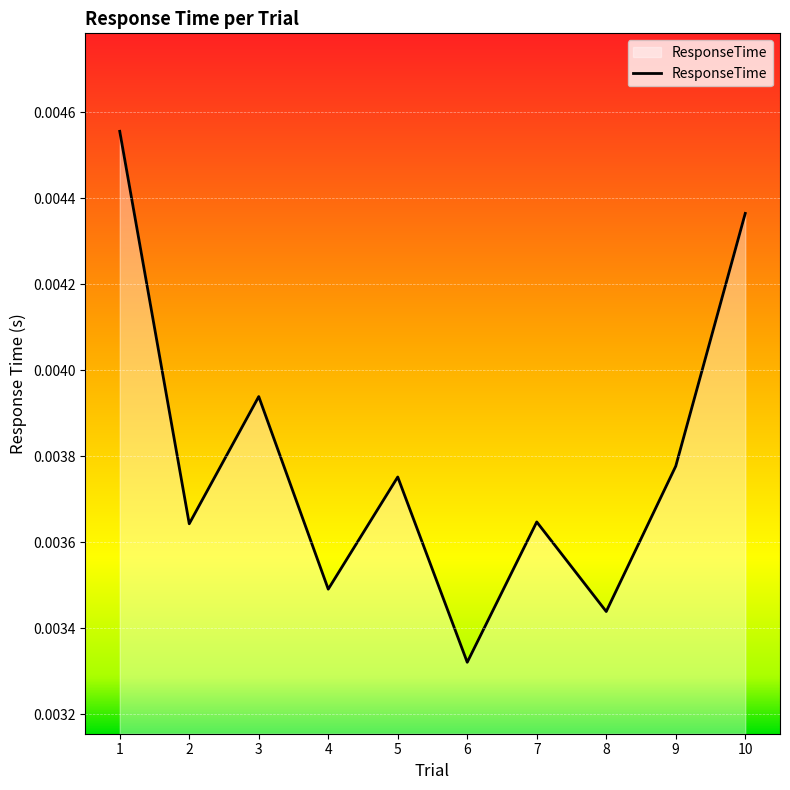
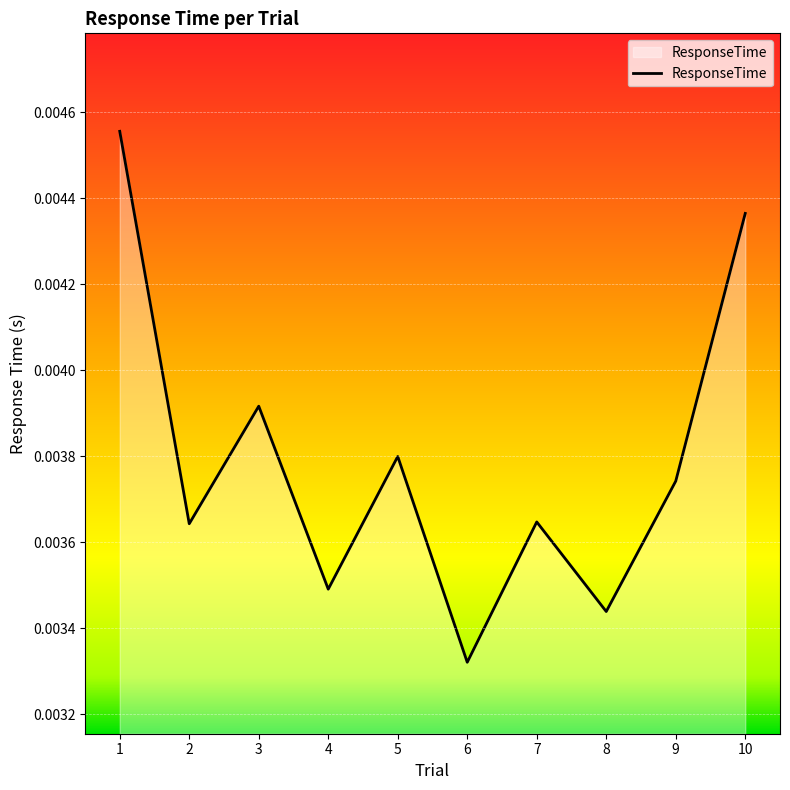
3: 0.00394 -> 0.00392
5: 0.00375 -> 0.00380
9: 0.00378 -> 0.00374
